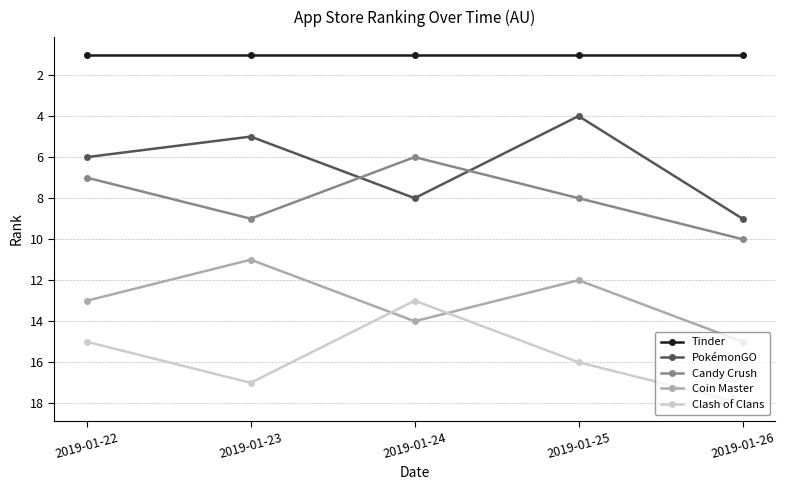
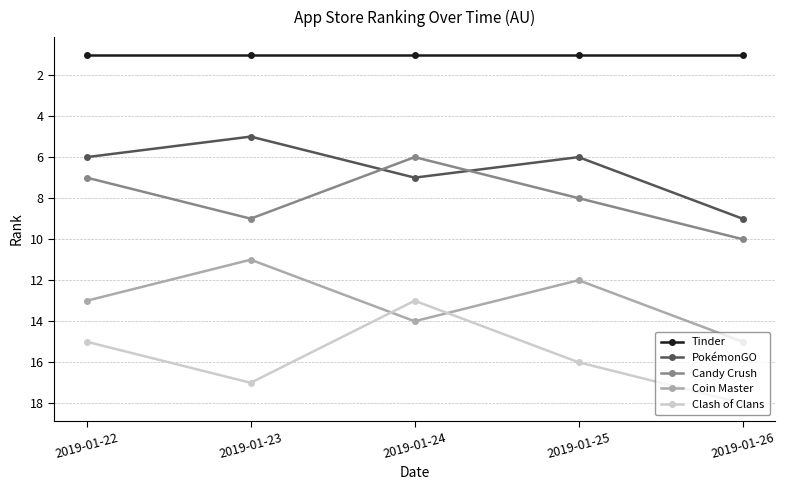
PokémonGO, 2019-01-24: 8 -> 7
PokémonGO, 2019-01-25: 4 -> 6
